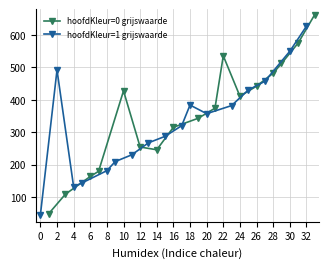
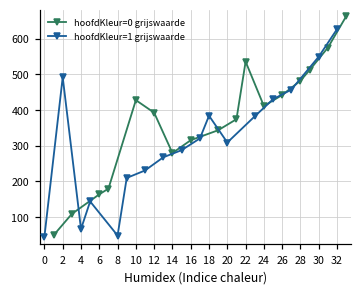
hoofdKleur=1 grijswaarde, 4: 130 -> 70
hoofdKleur=1 grijswaarde, 8: 180 -> 50
hoofdKleur=0 grijswaarde, 12: 250 -> 390
hoofdKleur=0 grijswaarde, 14: 250 -> 280
hoofdKleur=1 grijswaarde, 20: 360 -> 310
